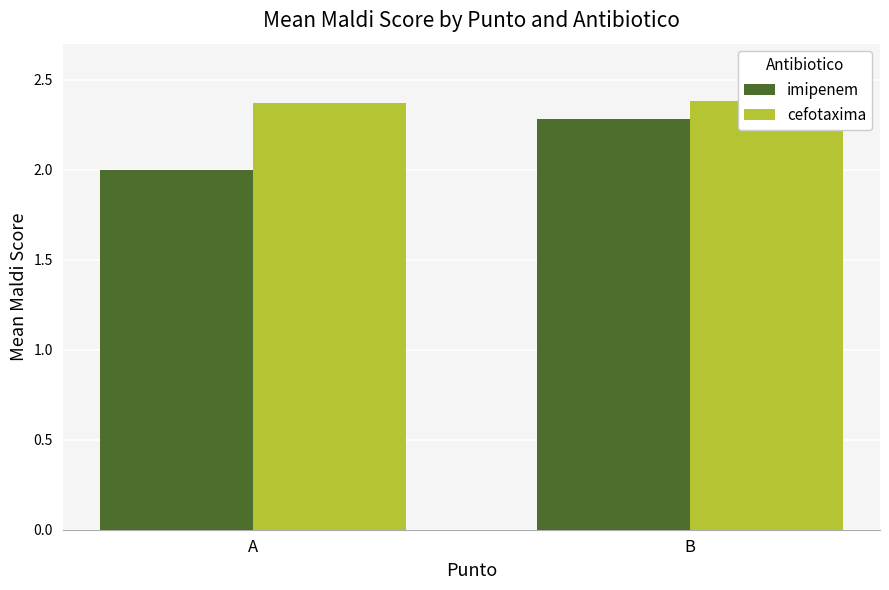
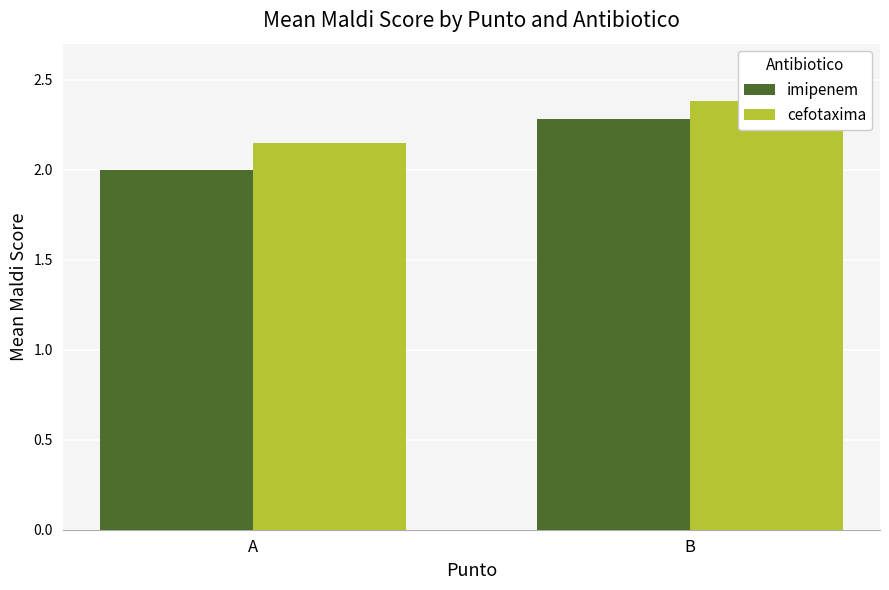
cefotaxima, A: 2.37 -> 2.15
